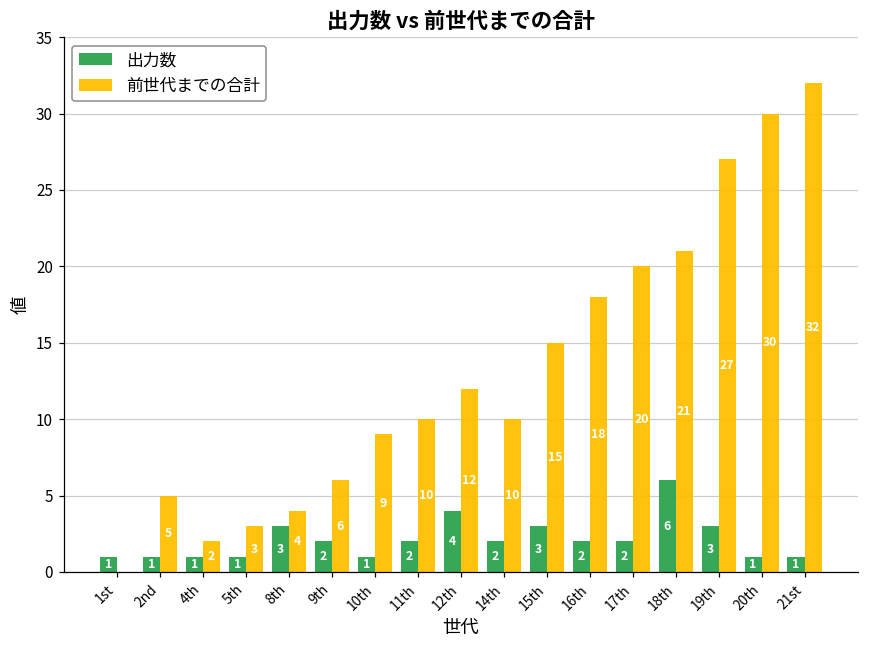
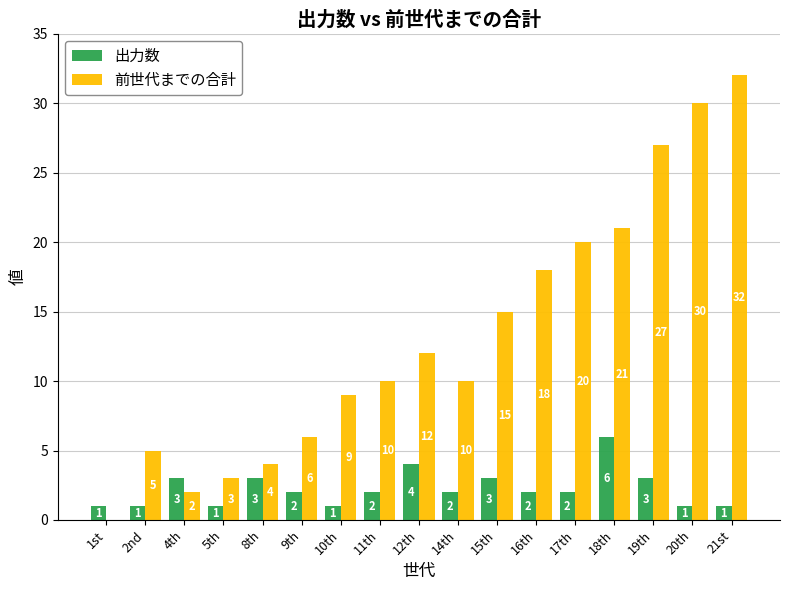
出力数, 4th: 1 -> 3
